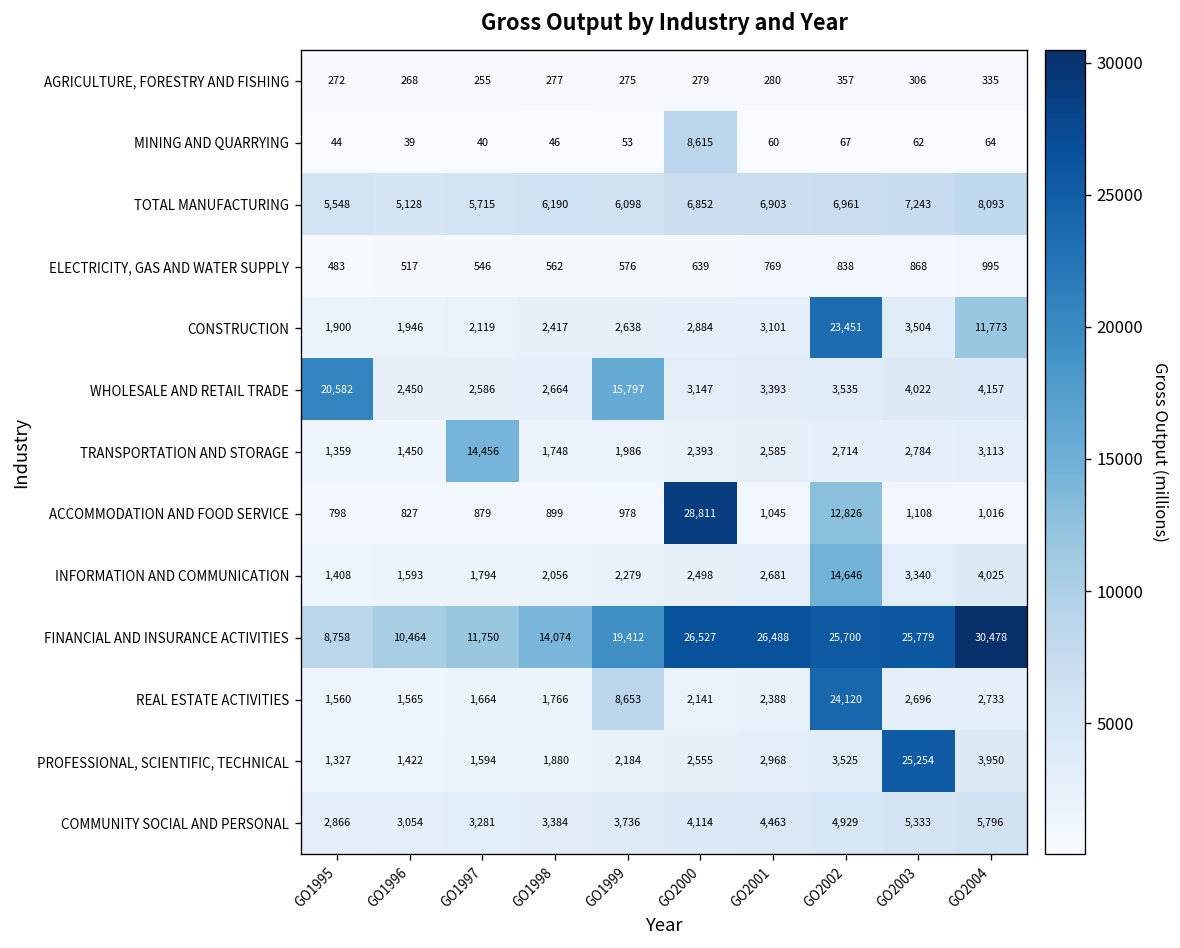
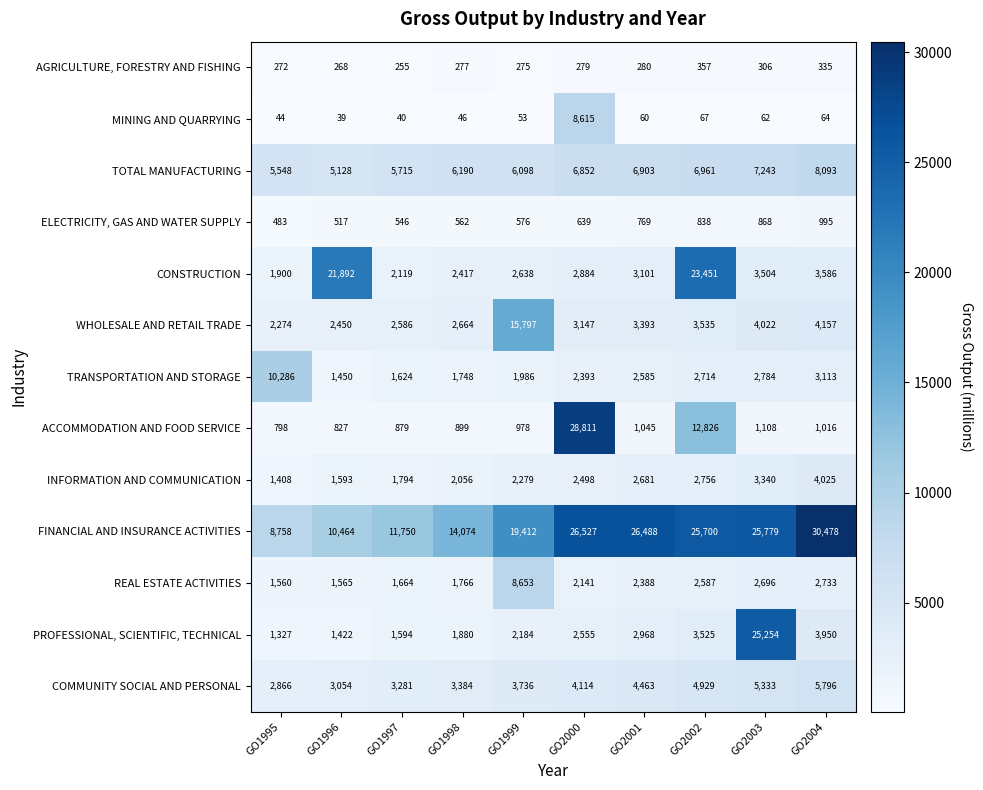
CONSTRUCTION, GO1996: 1,946 -> 21,892
CONSTRUCTION, GO2004: 11,773 -> 3,586
WHOLESALE AND RETAIL TRADE, GO1995: 20,582 -> 2,274
TRANSPORTATION AND STORAGE, GO1995: 1,359 -> 10,286
TRANSPORTATION AND STORAGE, GO1997: 14,456 -> 1,624
INFORMATION AND COMMUNICATION, GO2002: 14,646 -> 2,756
REAL ESTATE ACTIVITIES, GO2002: 24,120 -> 2,587
